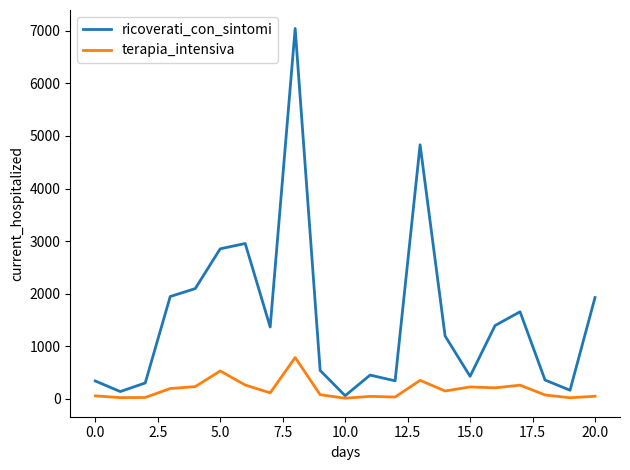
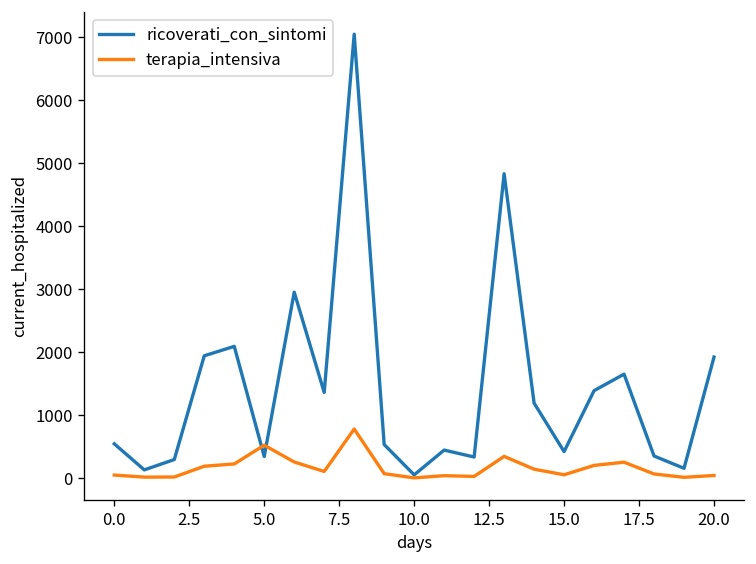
ricoverati_con_sintomi, 0.0: 300 -> 500
ricoverati_con_sintomi, 5.0: 2900 -> 300
terapia_intensiva, 15.0: 200 -> 100
